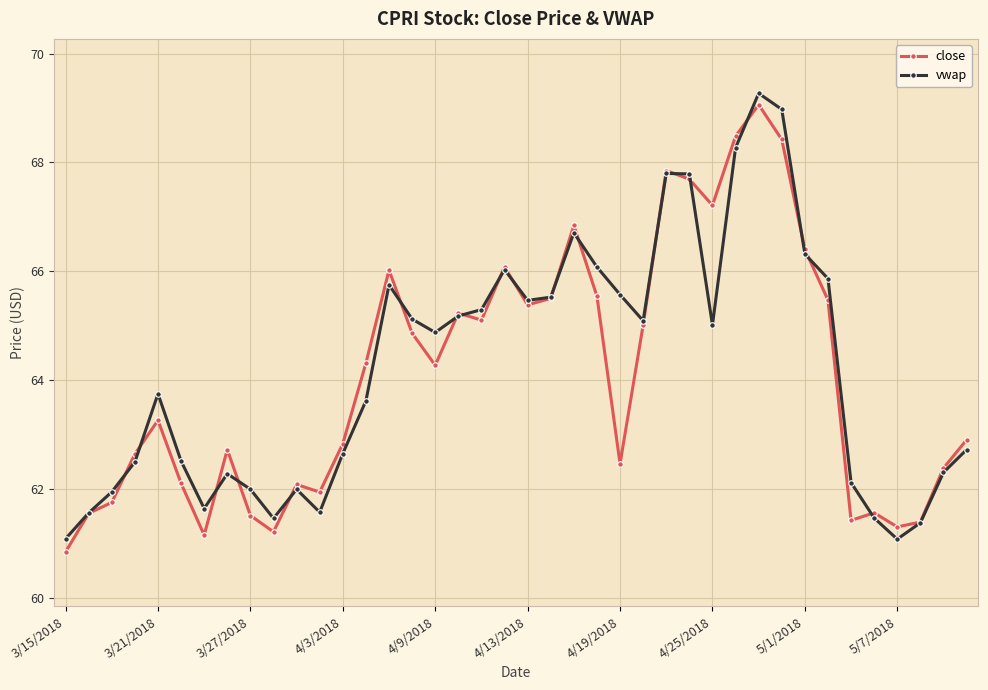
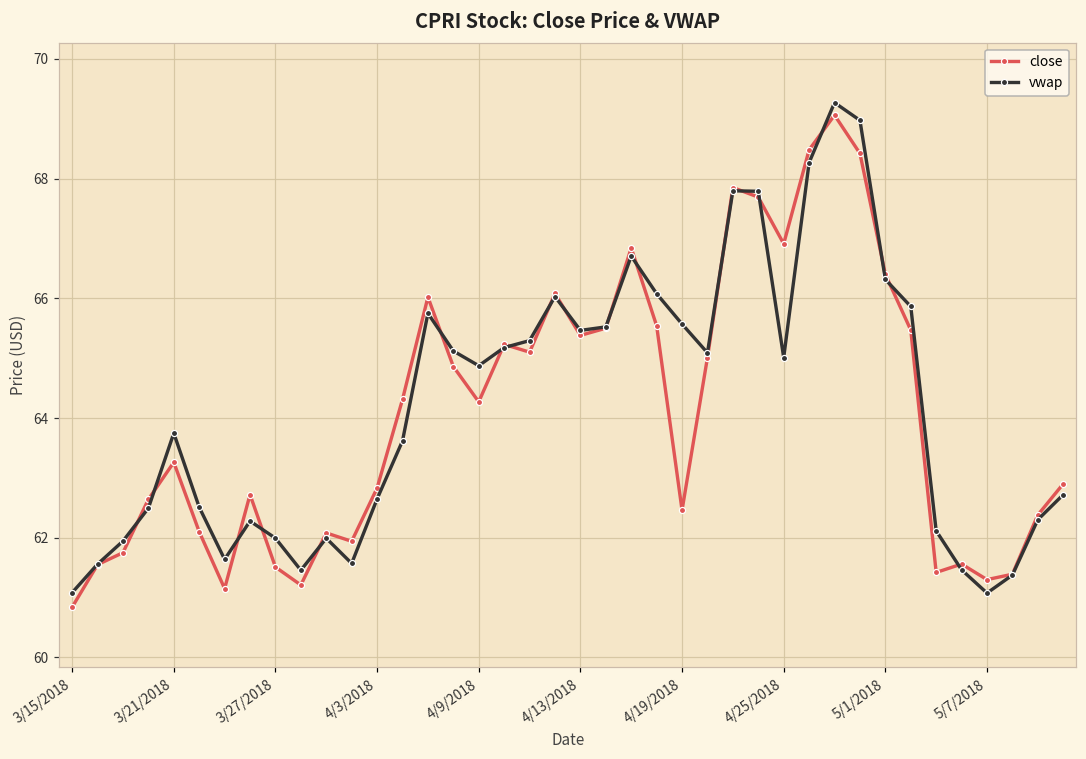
close, 4/25/2018: 67.2 -> 66.9
